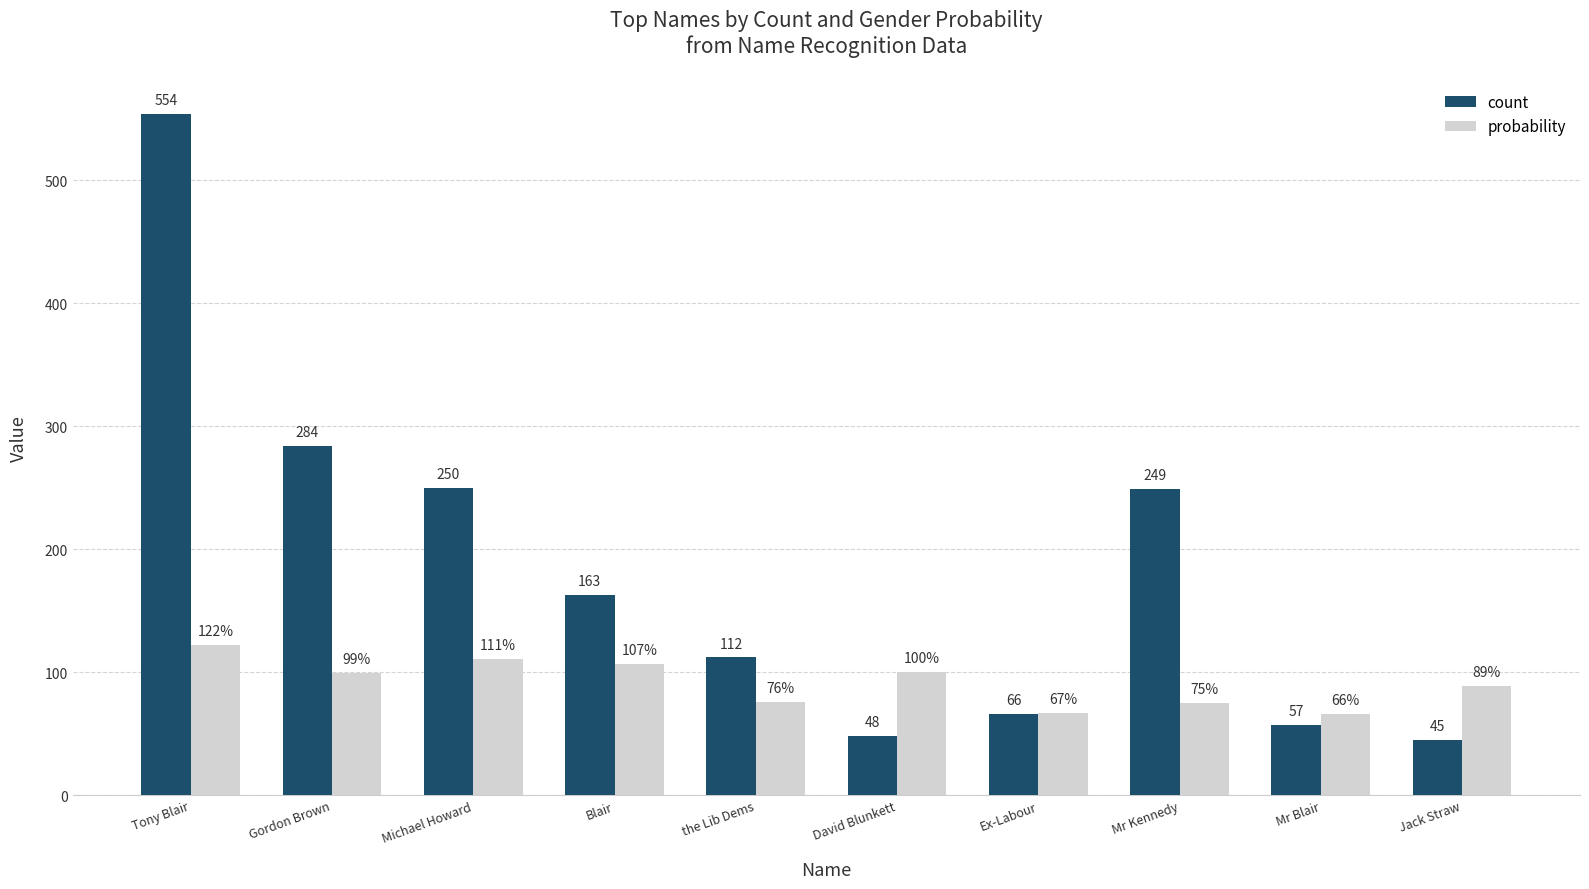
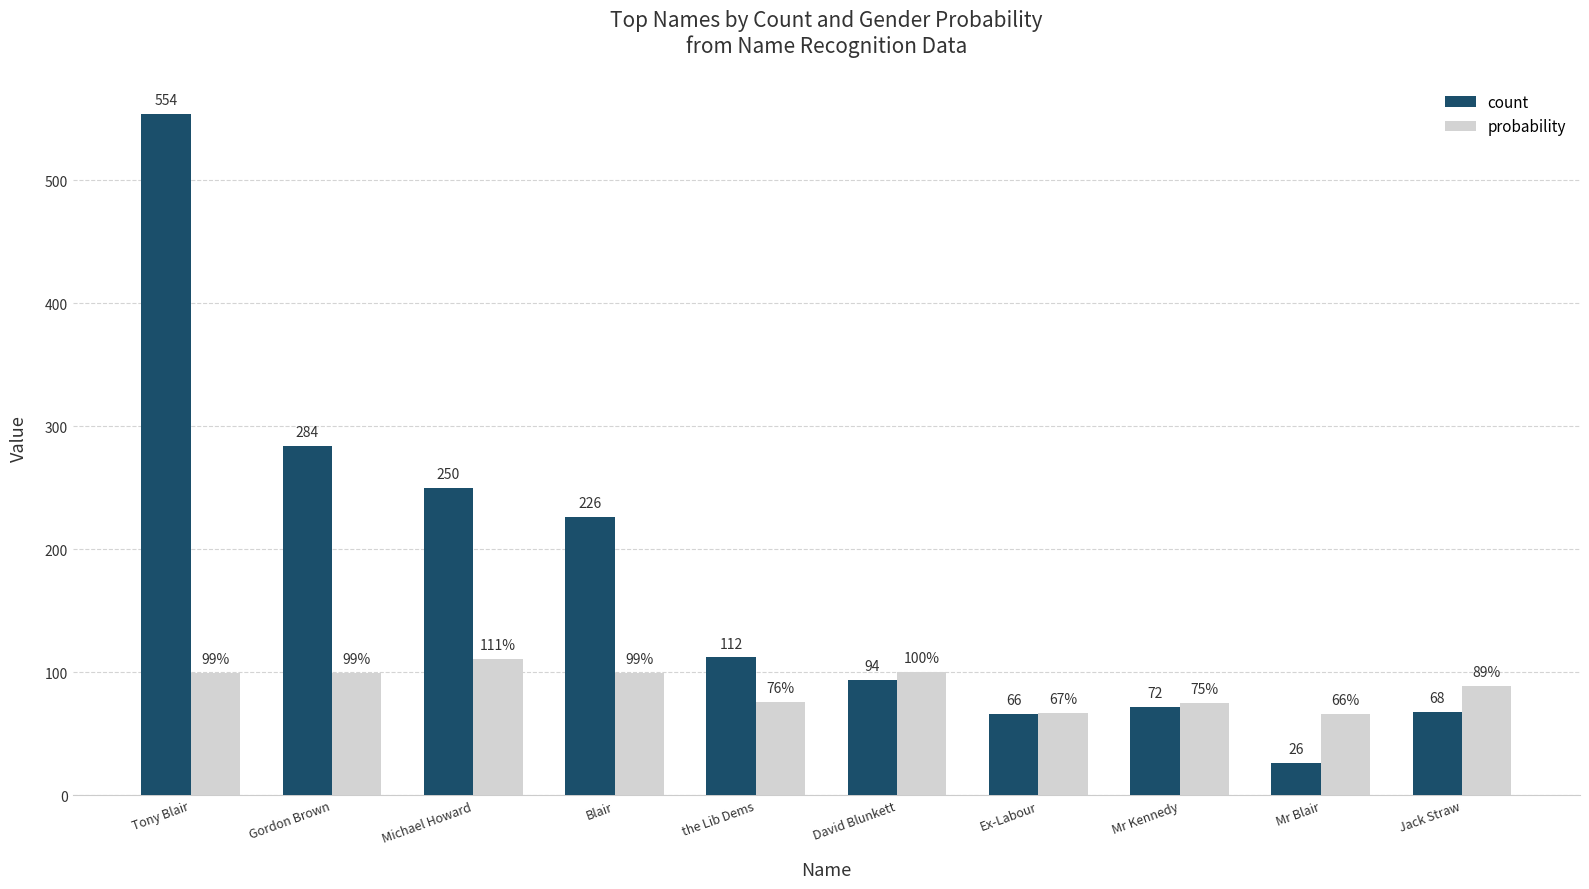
probability, Tony Blair: 122% -> 99%
count, Blair: 163 -> 226
probability, Blair: 107% -> 99%
count, David Blunkett: 48 -> 94
count, Mr Kennedy: 249 -> 72
count, Mr Blair: 57 -> 26
count, Jack Straw: 45 -> 68
